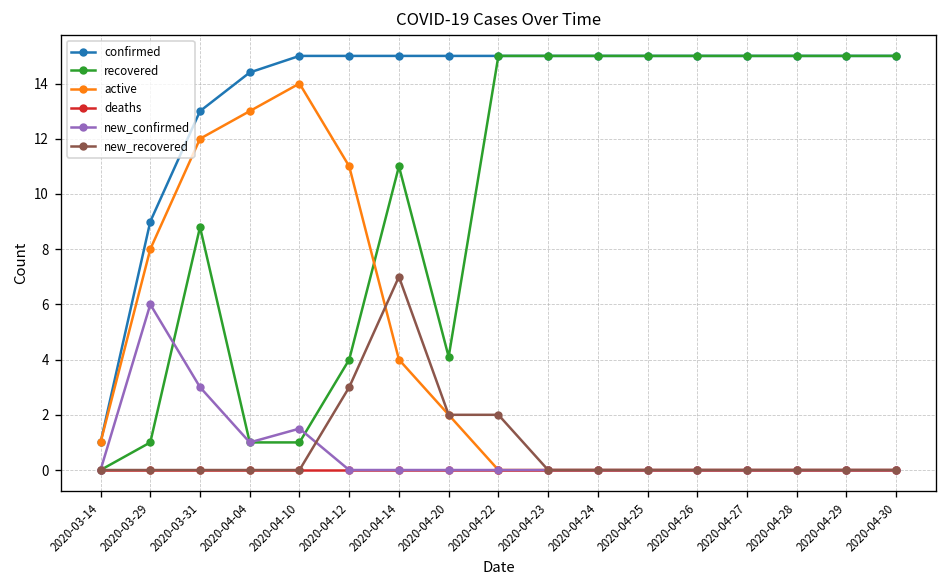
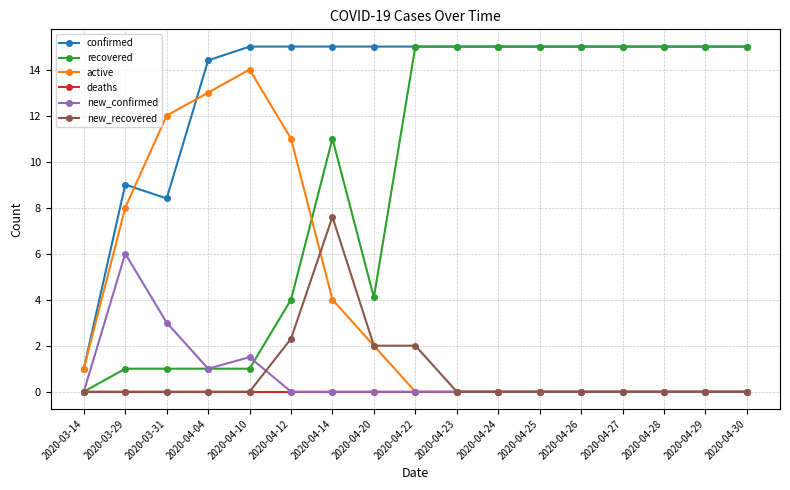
confirmed, 2020-03-31: 13.0 -> 8.4
recovered, 2020-03-31: 8.8 -> 1.0
new_recovered, 2020-04-12: 3.0 -> 2.3
new_recovered, 2020-04-14: 7.0 -> 7.6
